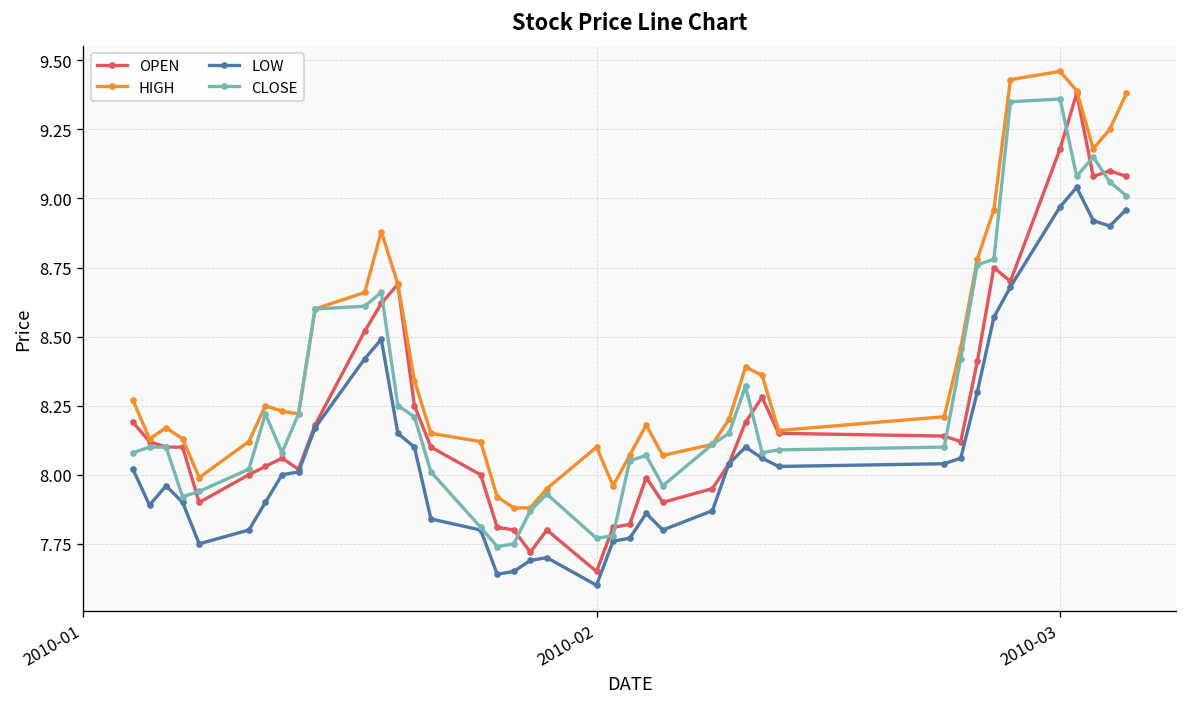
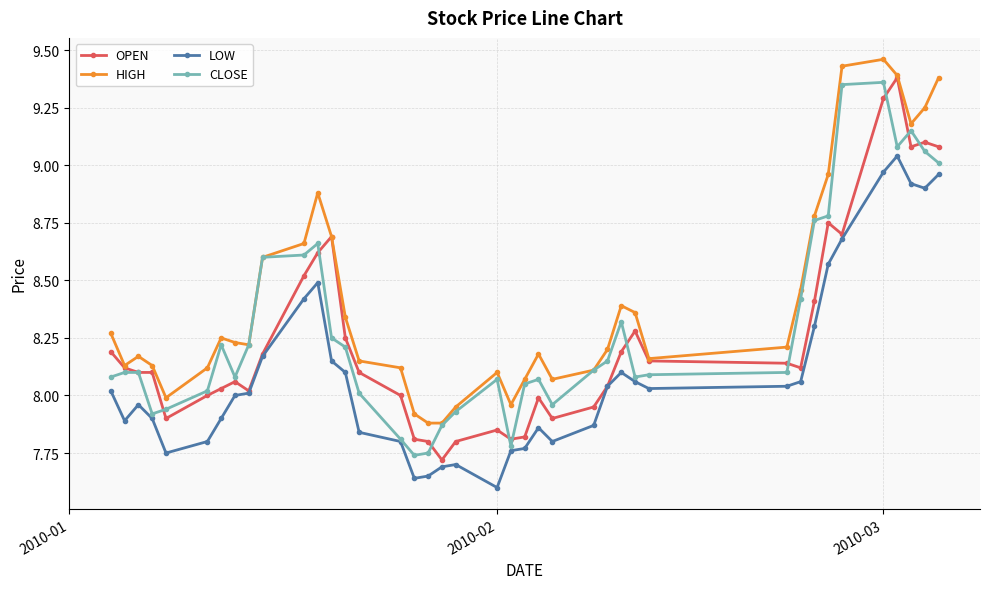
OPEN, 2010-02: 7.65 -> 7.85
CLOSE, 2010-02: 7.77 -> 8.07
OPEN, 2010-03: 9.18 -> 9.29
